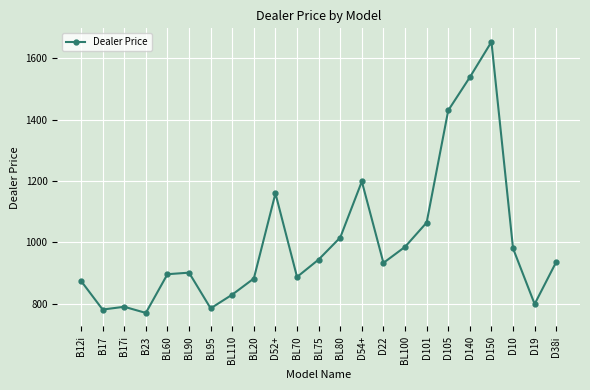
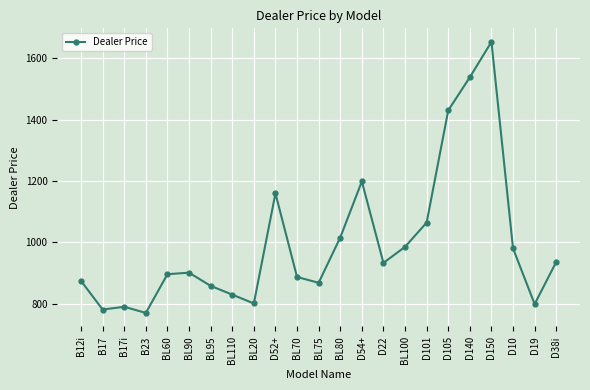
BL95: 780 -> 860
BL20: 880 -> 800
BL75: 940 -> 870
